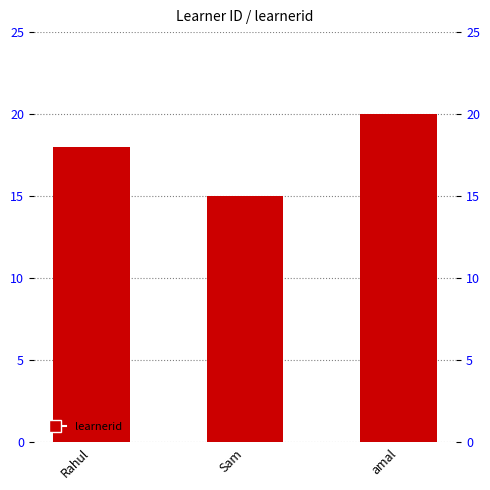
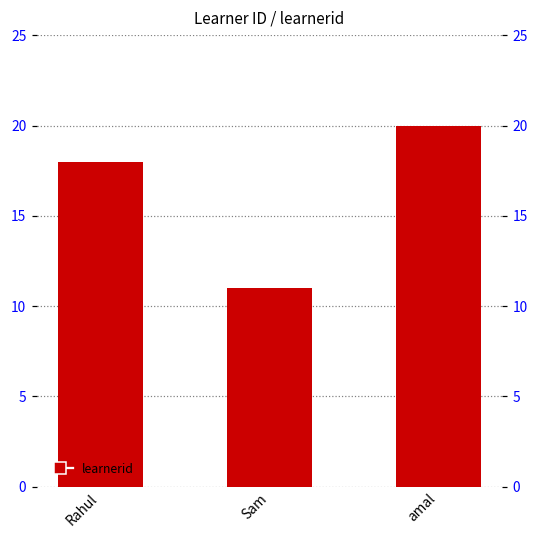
Sam: 15 -> 11
